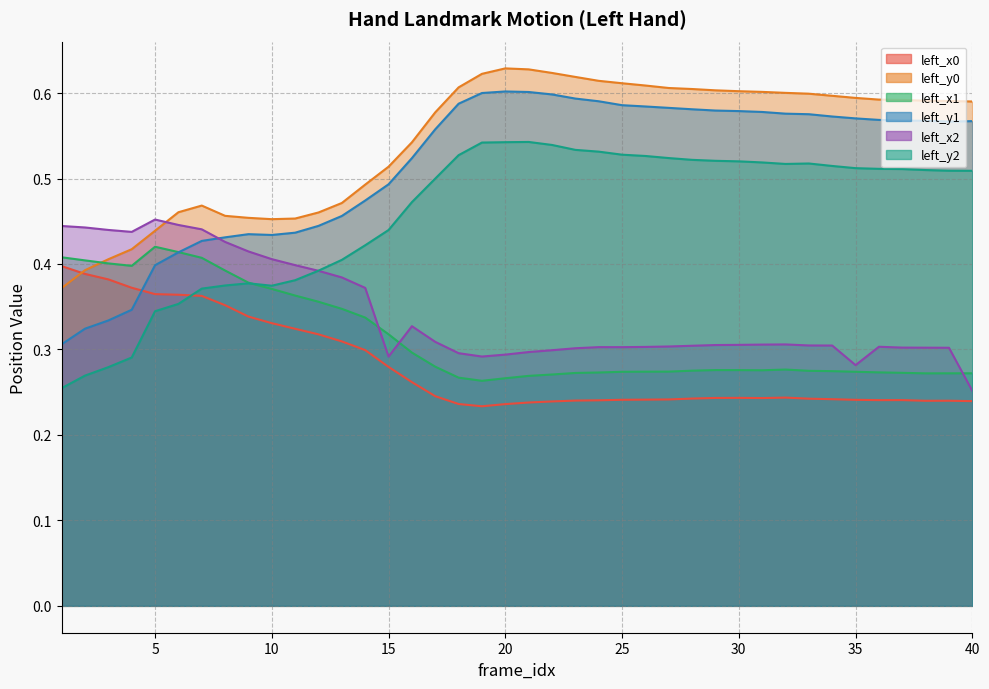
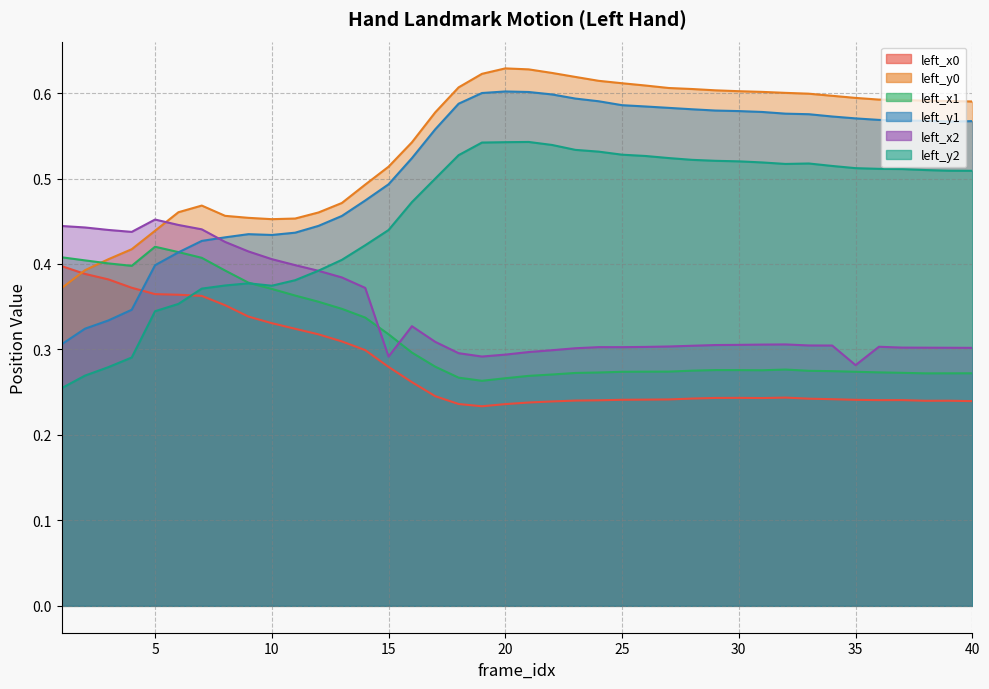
left_x2, 40: 0.25 -> 0.30
